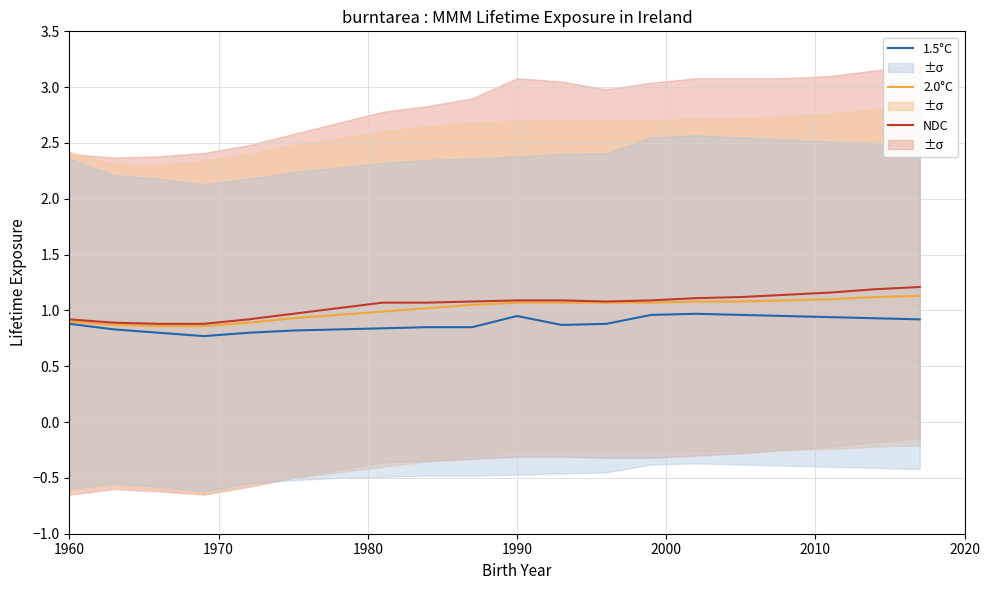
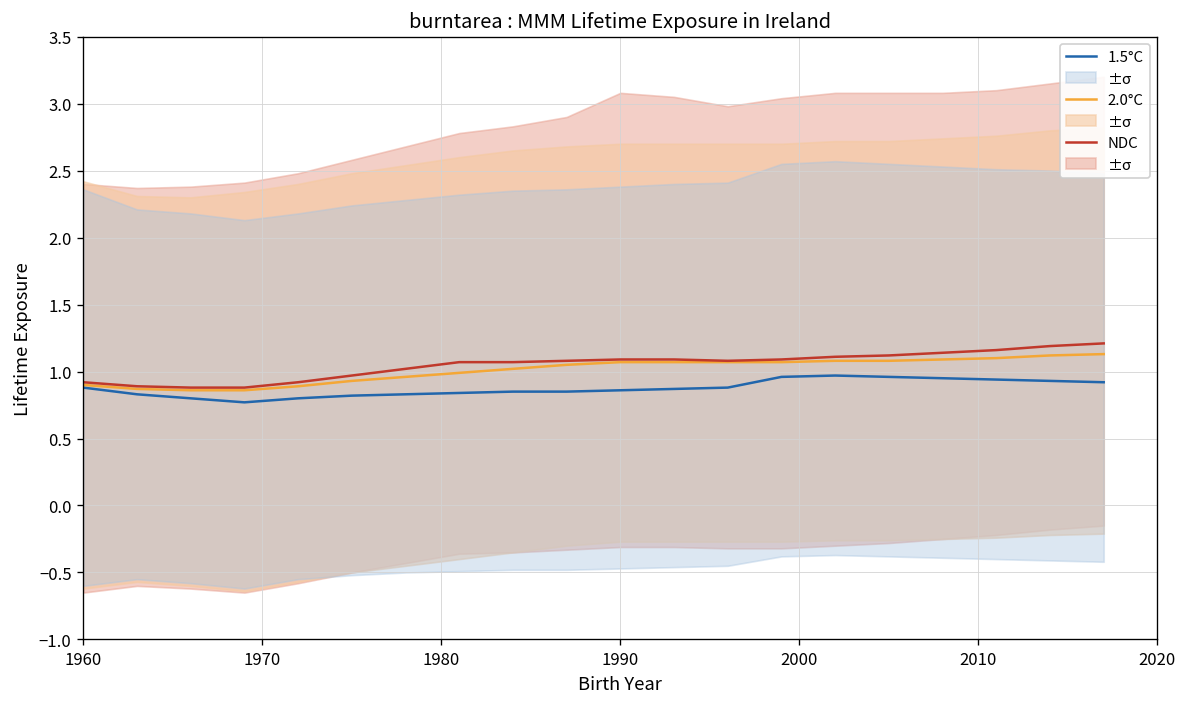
1.5°C, 1990: 0.95 -> 0.86
